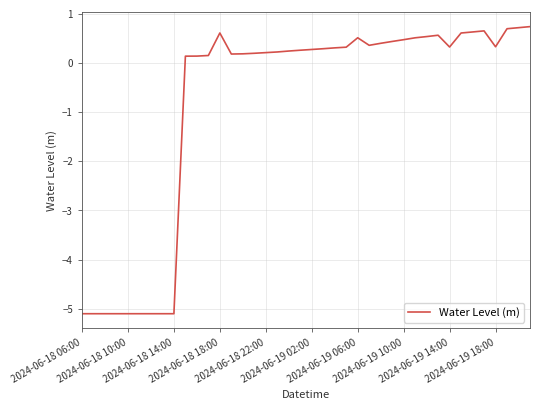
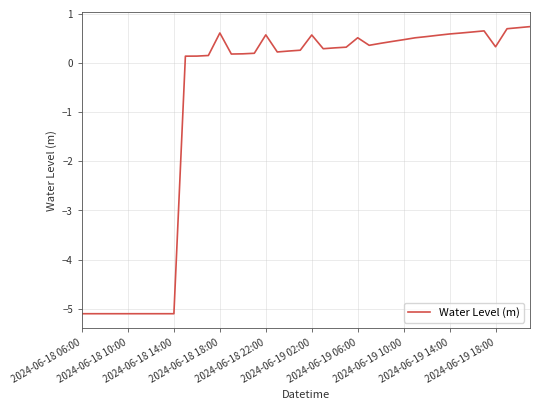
2024-06-18 22:00: 0.2 -> 0.6
2024-06-19 02:00: 0.3 -> 0.6
2024-06-19 14:00: 0.3 -> 0.6
